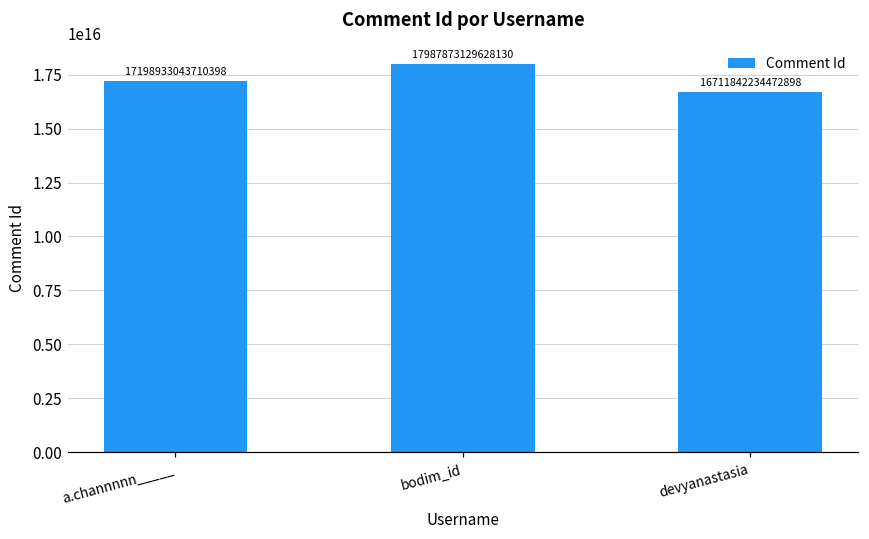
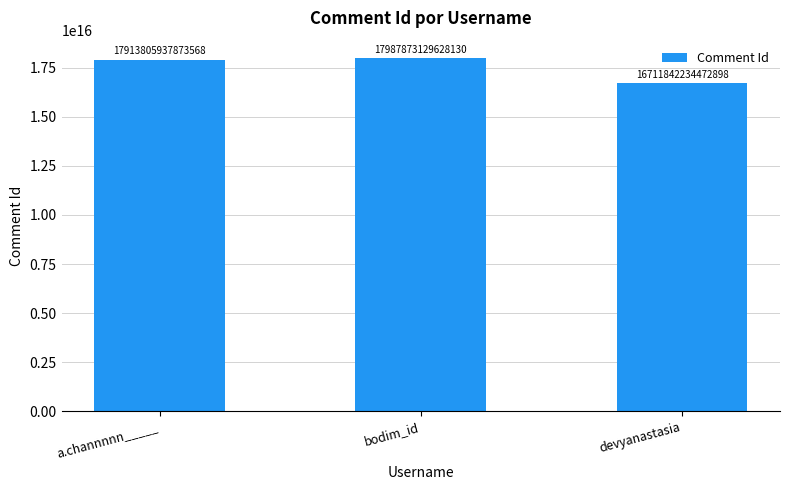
a.channnnn_____: 17198933043710398 -> 17913805937873568
